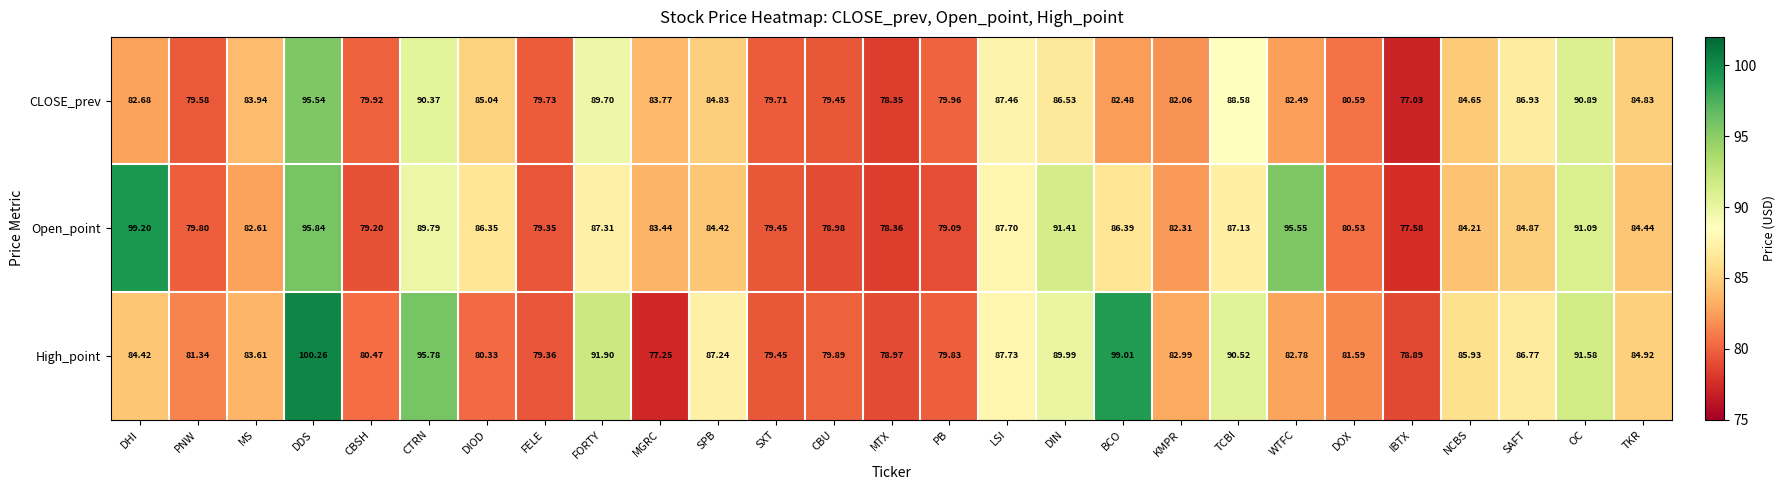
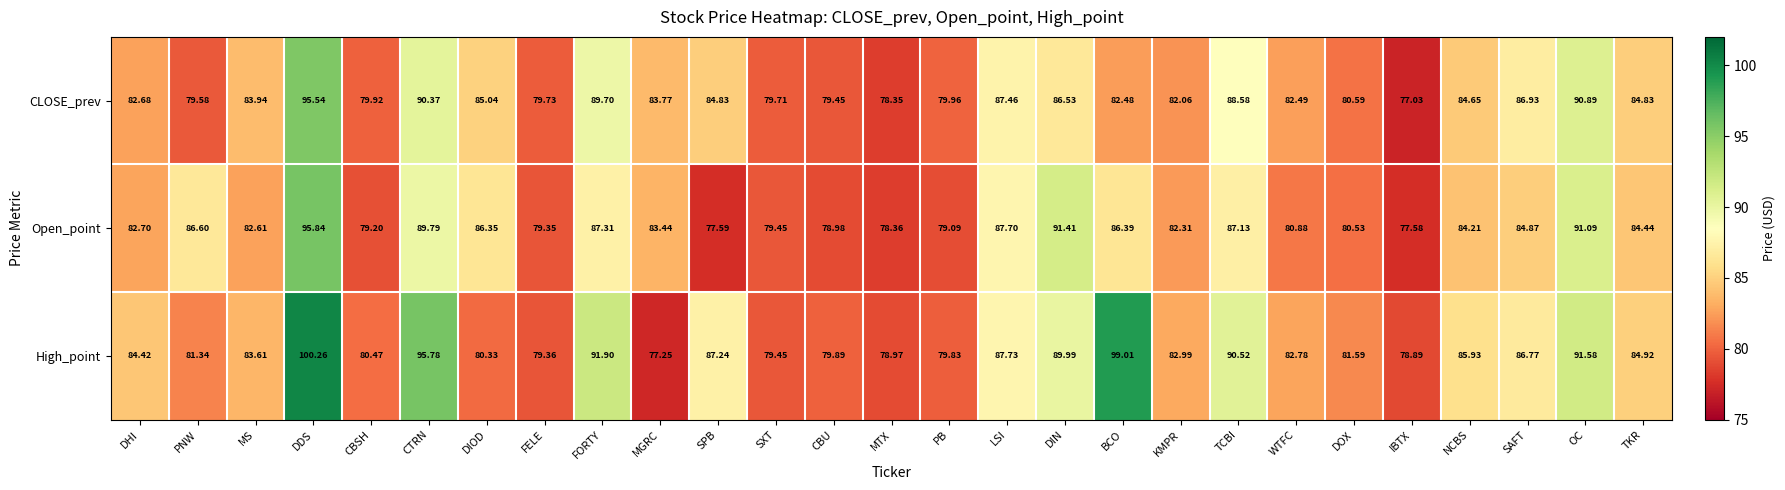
Open_point, DHI: 99.20 -> 82.70
Open_point, PNW: 79.80 -> 86.60
Open_point, SPB: 84.42 -> 77.59
Open_point, WTFC: 95.55 -> 80.88
